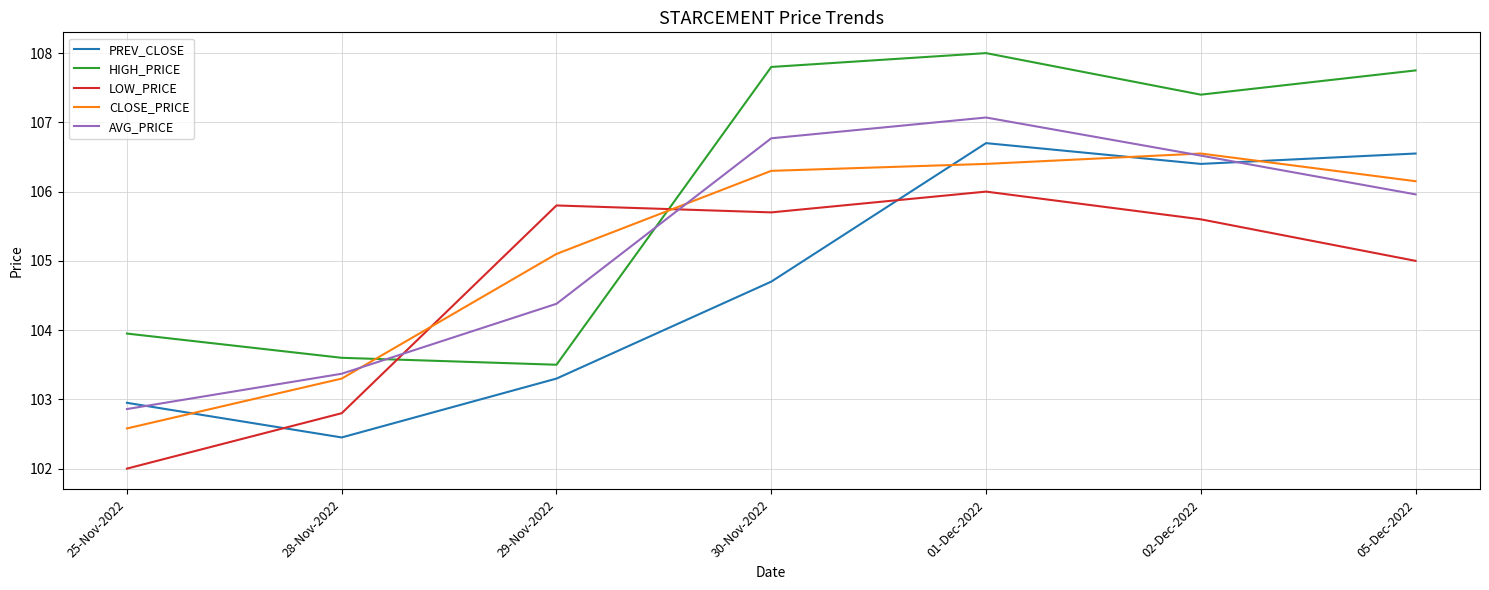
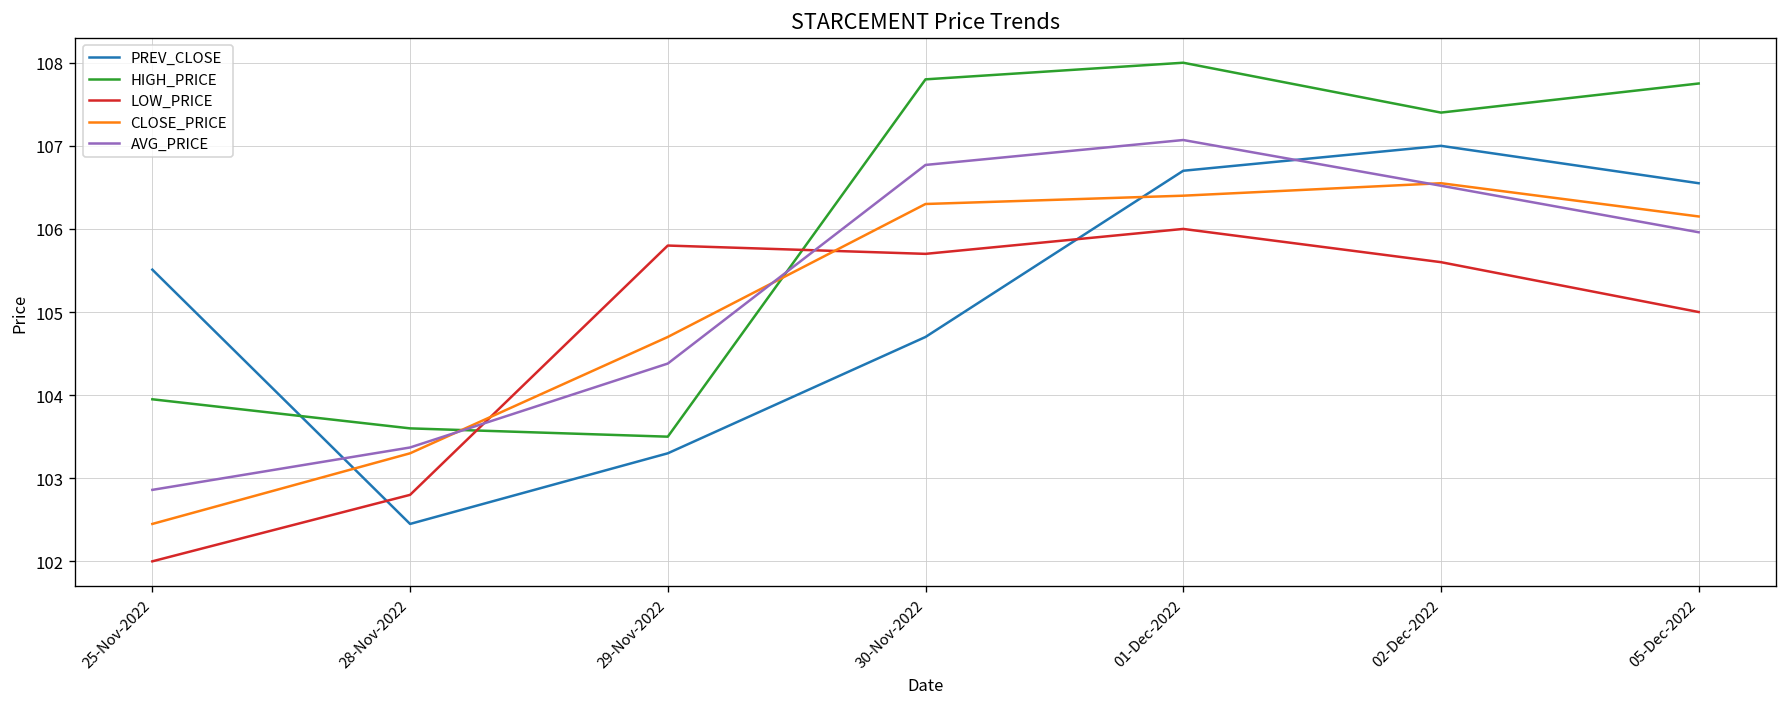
PREV_CLOSE, 25-Nov-2022: 103.0 -> 105.5
CLOSE_PRICE, 25-Nov-2022: 102.6 -> 102.5
CLOSE_PRICE, 29-Nov-2022: 105.1 -> 104.7
PREV_CLOSE, 02-Dec-2022: 106.4 -> 107.0
